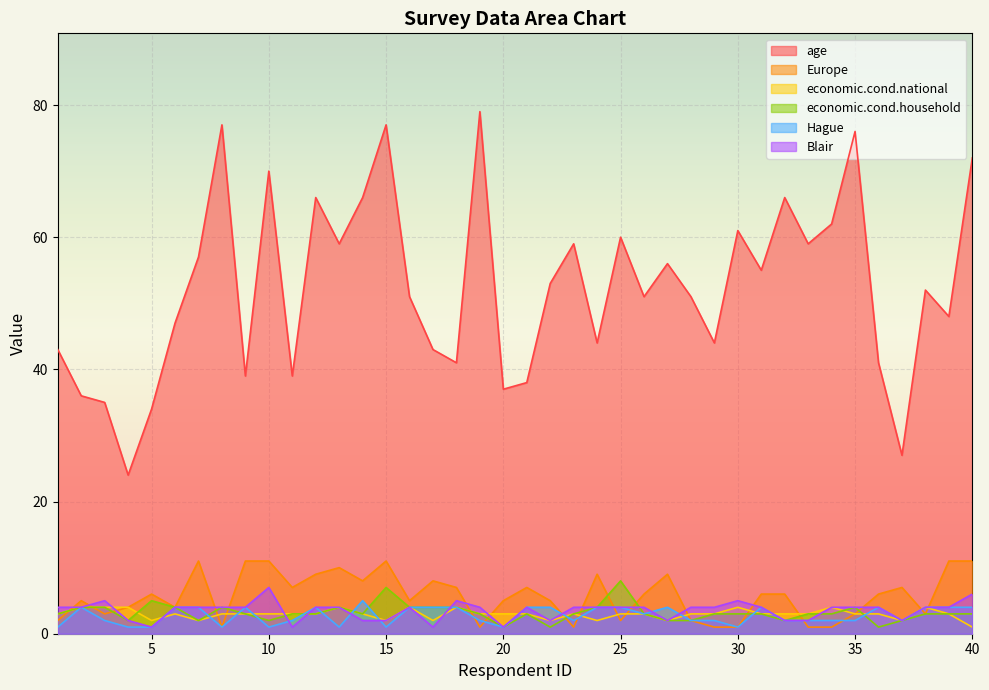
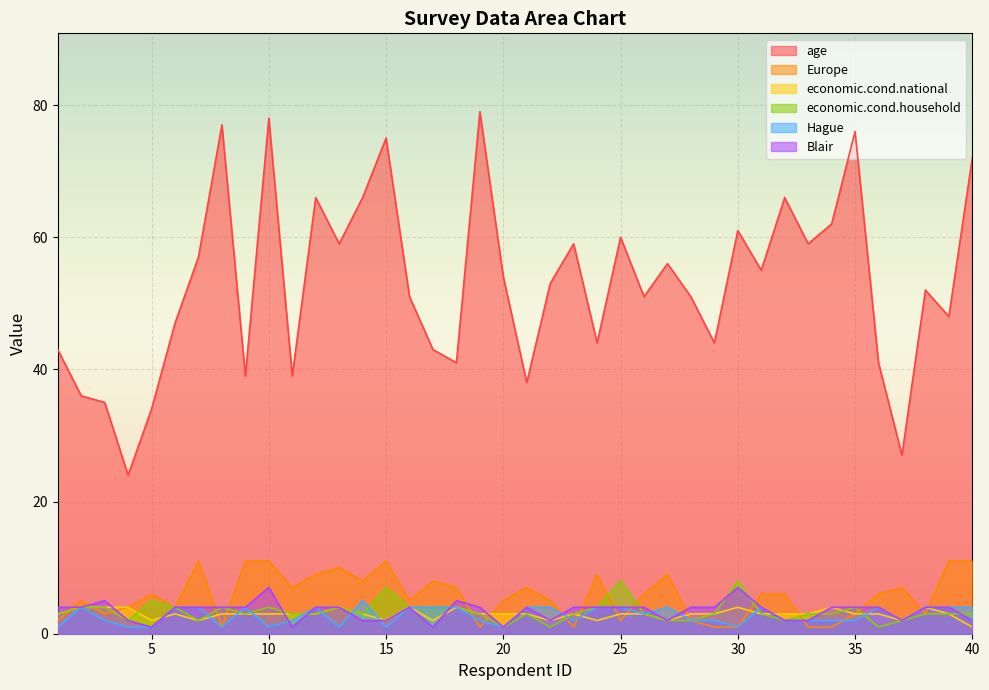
age, 10: 70 -> 78
economic.cond.household, 10: 2 -> 4
age, 15: 77 -> 75
age, 20: 37 -> 54
economic.cond.household, 30: 3 -> 8
Blair, 30: 5 -> 7
Blair, 40: 6 -> 2
